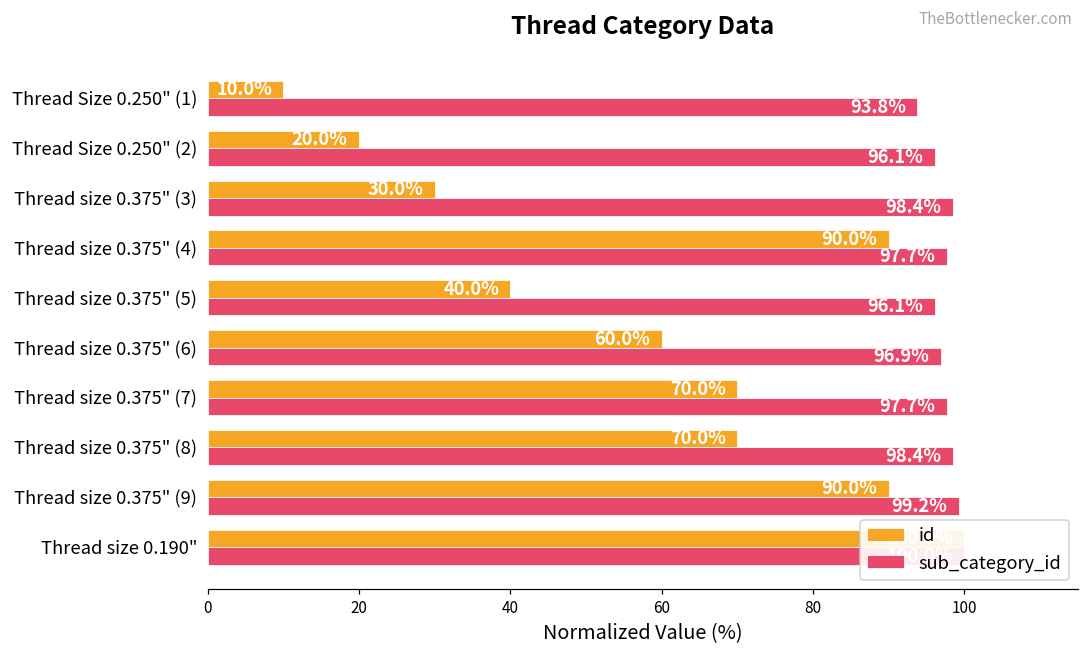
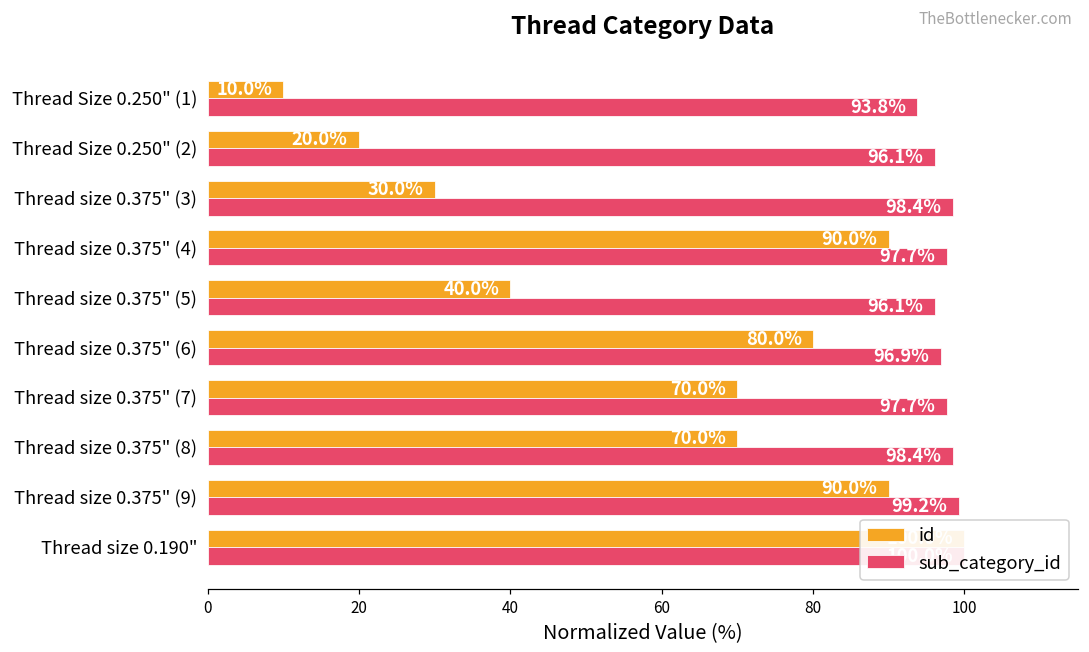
id, Thread size 0.375" (6): 60.0% -> 80.0%
